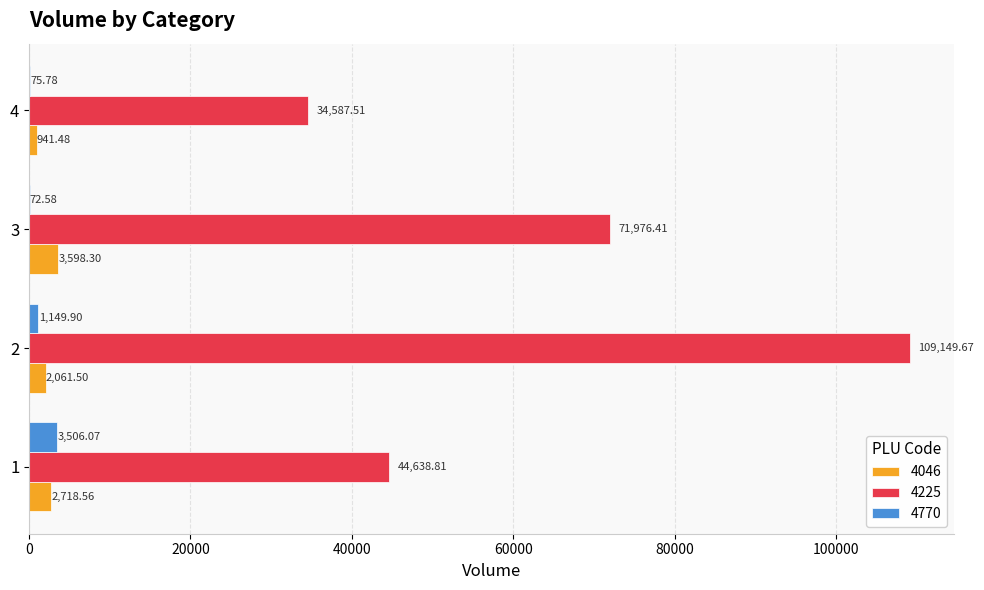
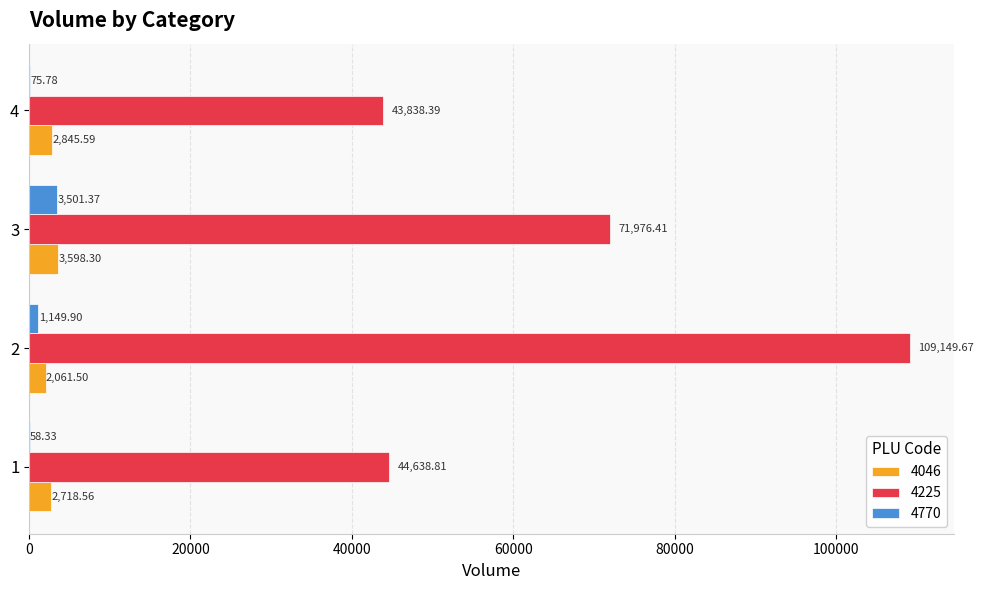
4225, 4: 34,587.51 -> 43,838.39
4046, 4: 941.48 -> 2,845.59
4770, 3: 72.58 -> 3,501.37
4770, 1: 3,506.07 -> 58.33
